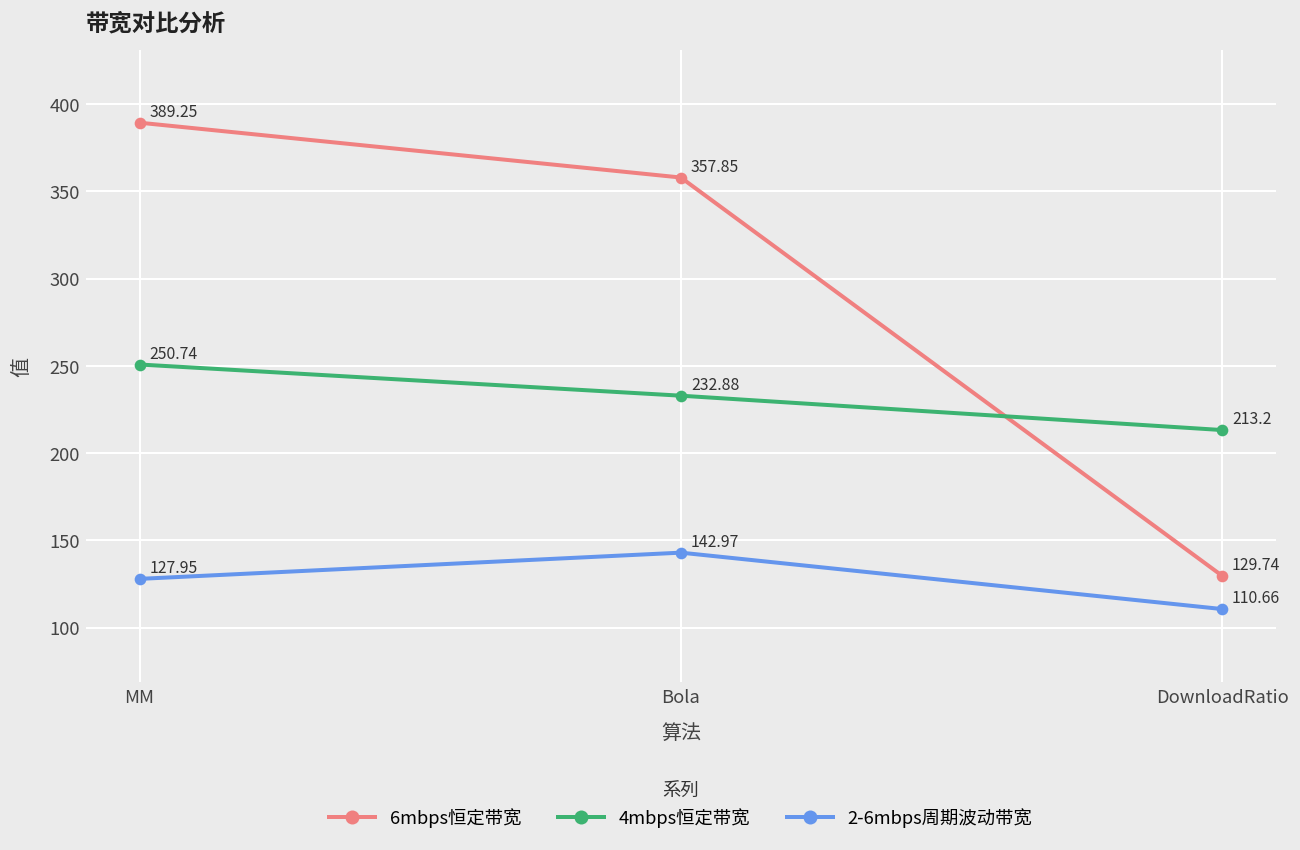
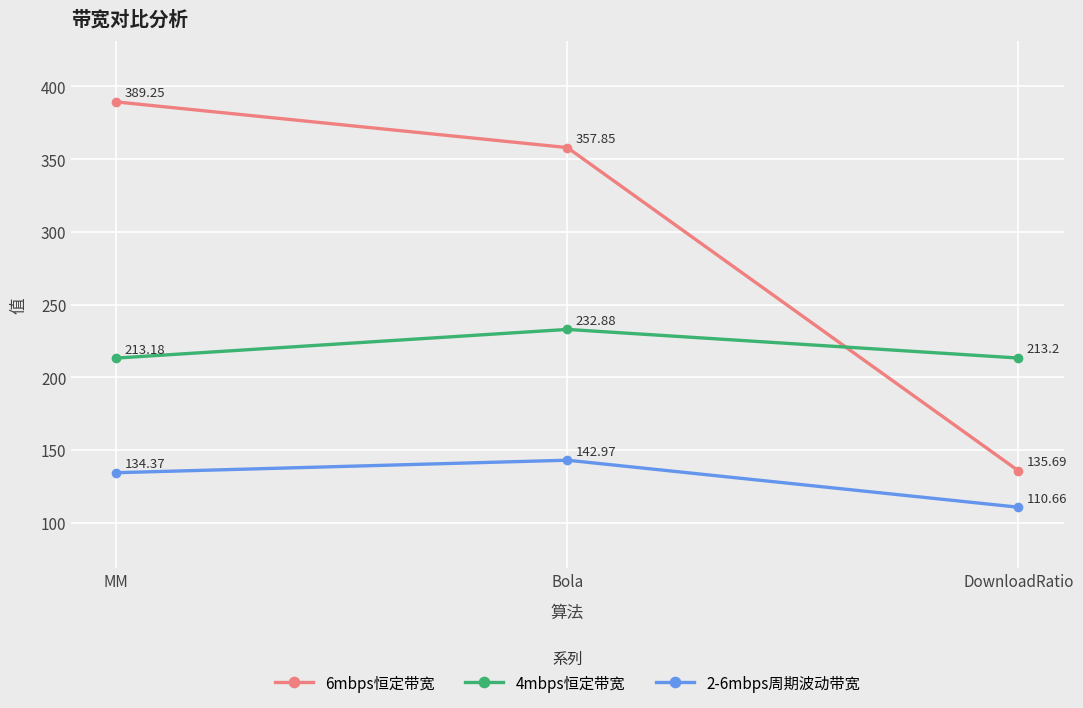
4mbps恒定带宽, MM: 250.74 -> 213.18
2-6mbps周期波动带宽, MM: 127.95 -> 134.37
6mbps恒定带宽, DownloadRatio: 129.74 -> 135.69
